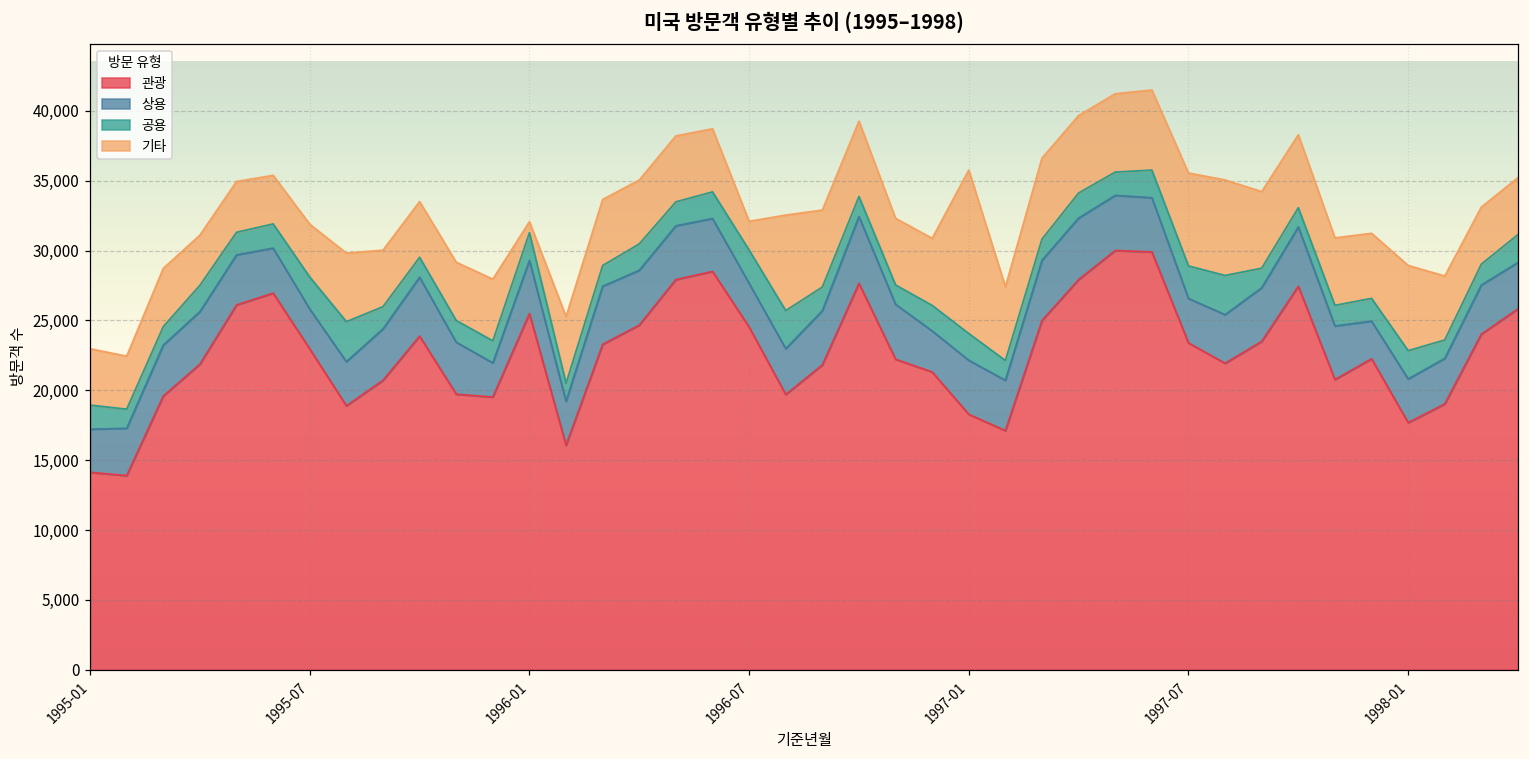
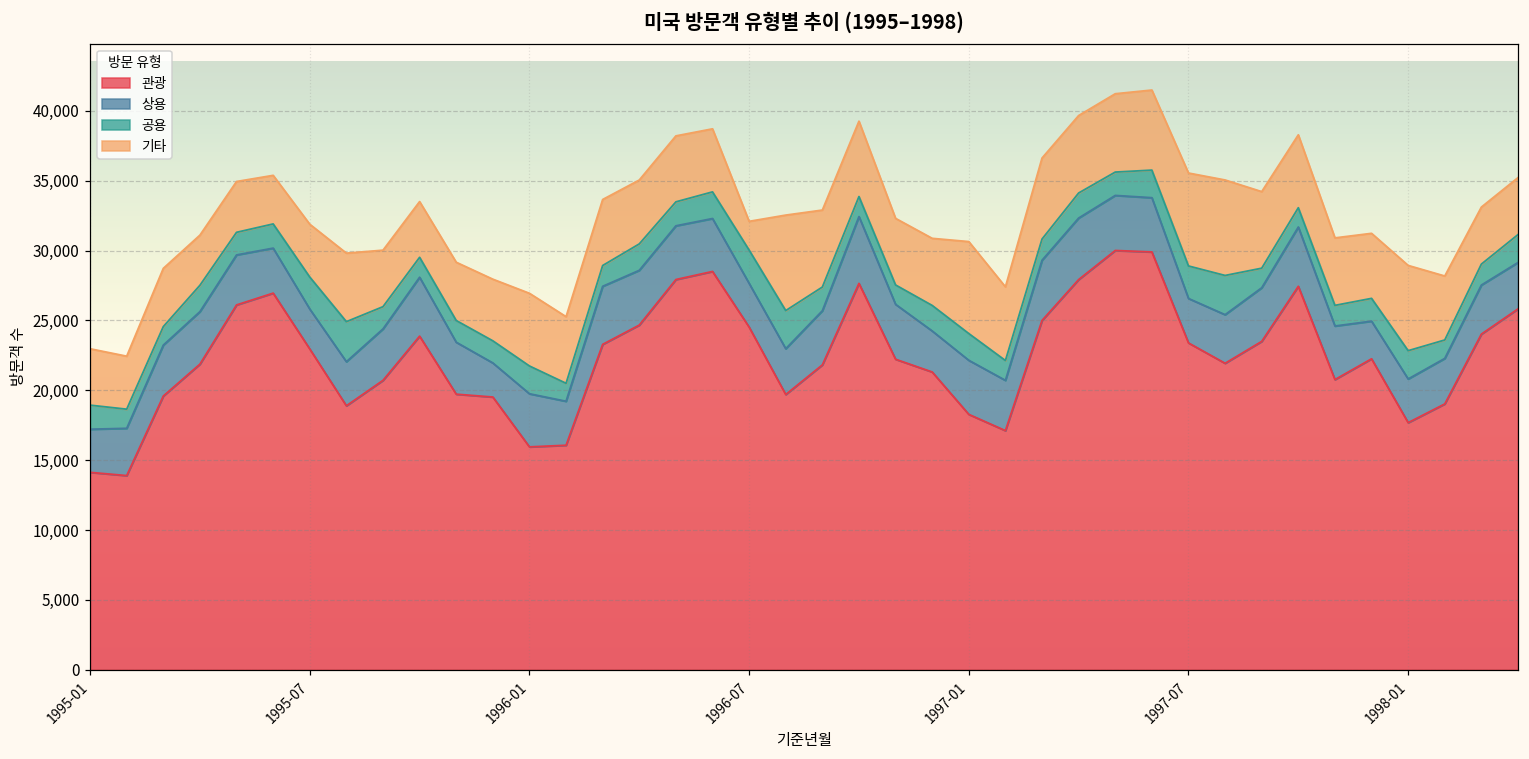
관광, 1996-01: 25,500 -> 16,000
기타, 1996-01: 800 -> 5,200
기타, 1997-01: 11,700 -> 6,600
